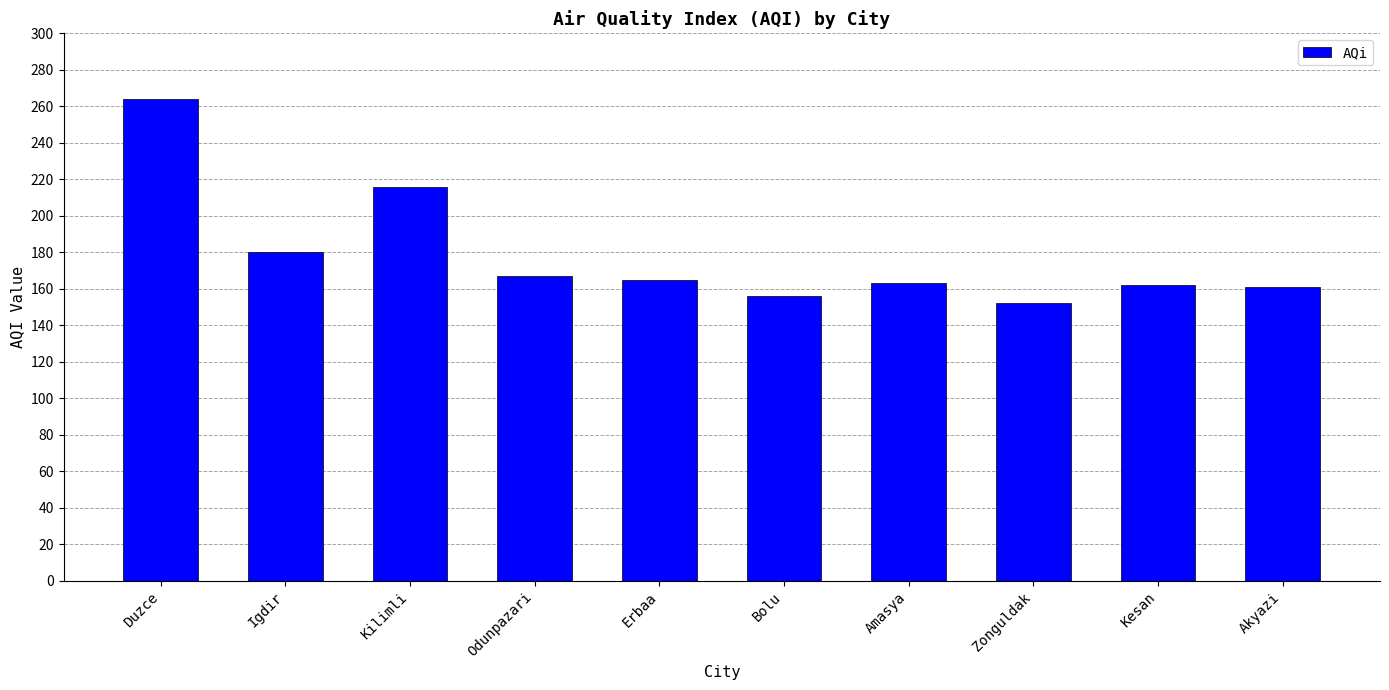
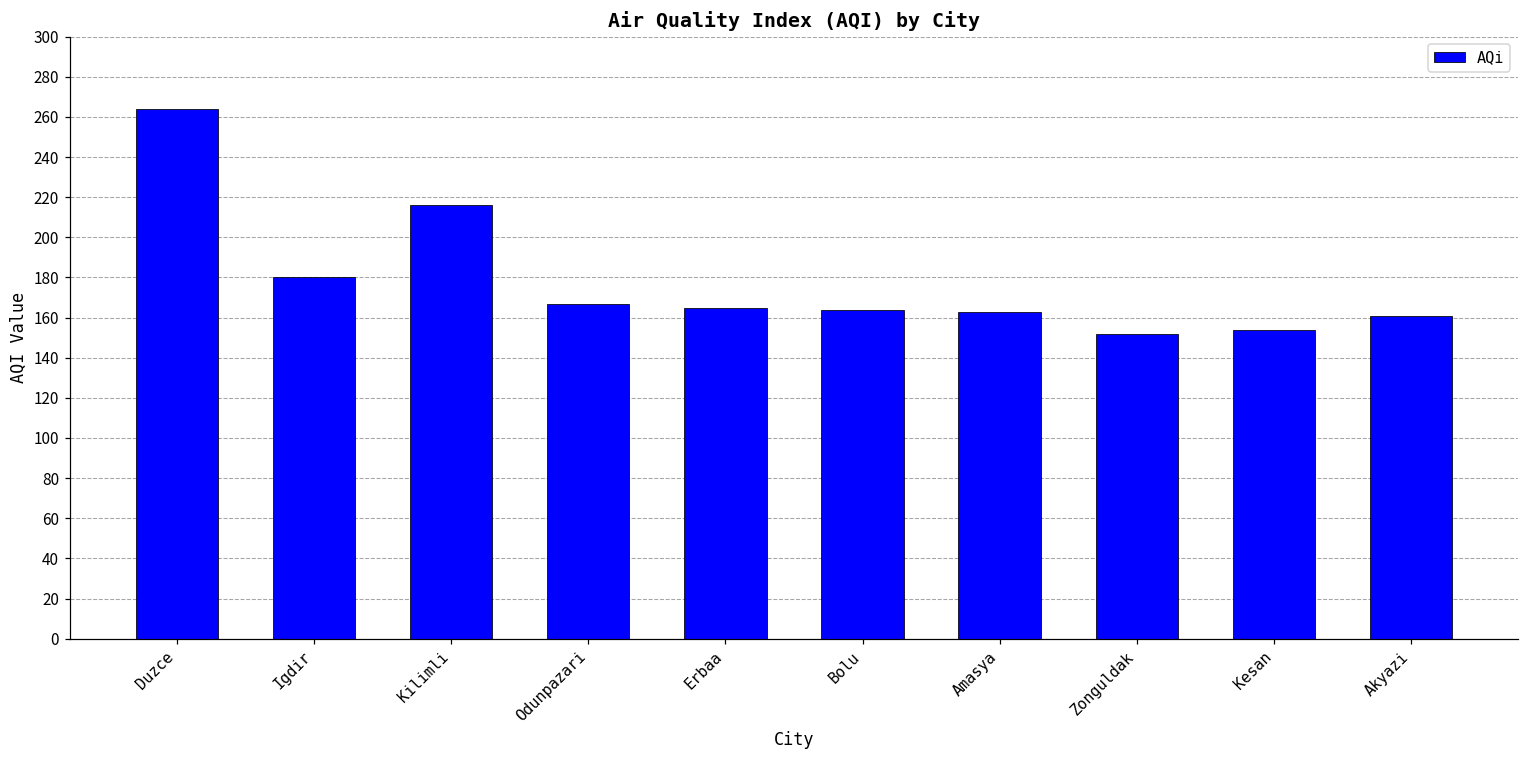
Bolu: 156 -> 164
Kesan: 162 -> 154
